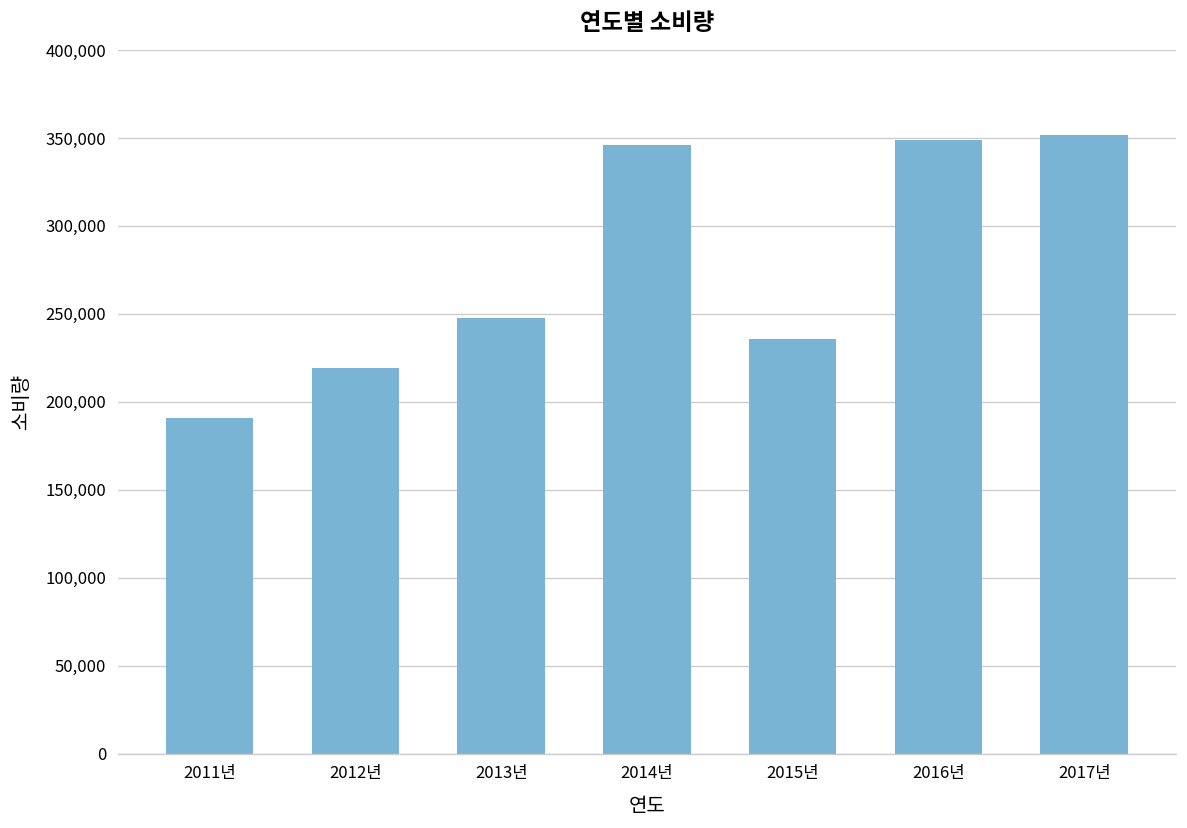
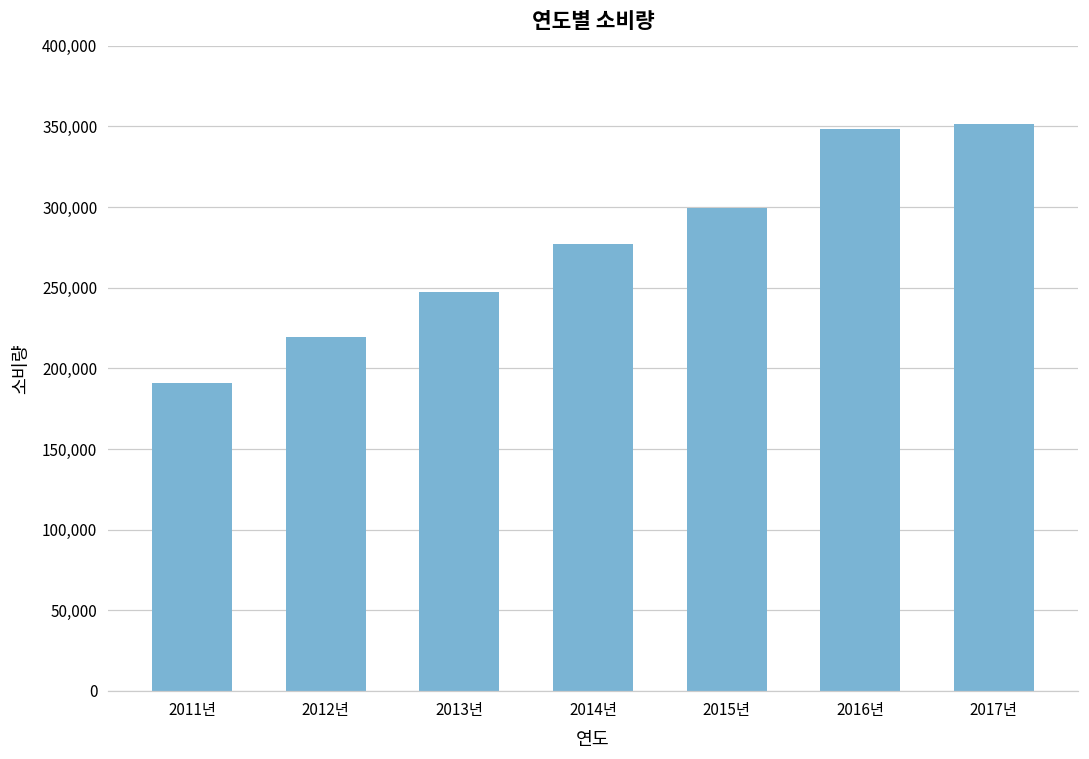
2014년: 346,000 -> 277,000
2015년: 236,000 -> 299,000
